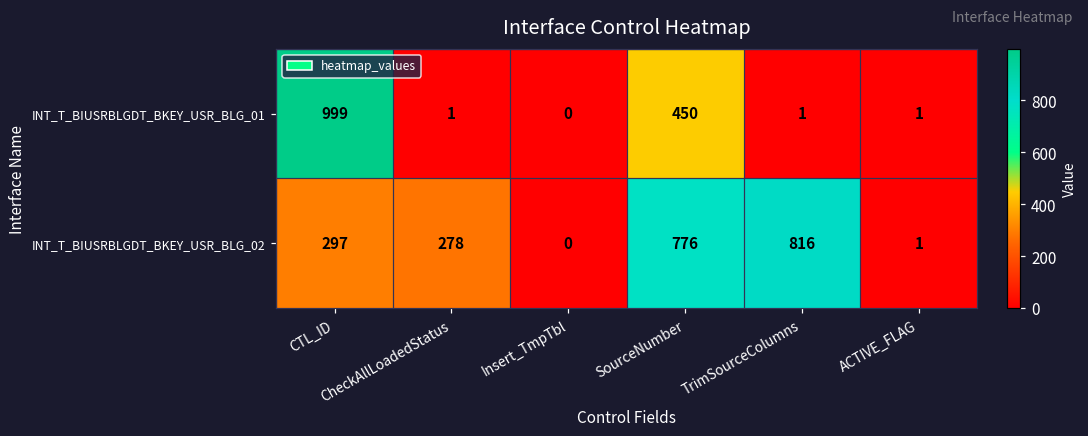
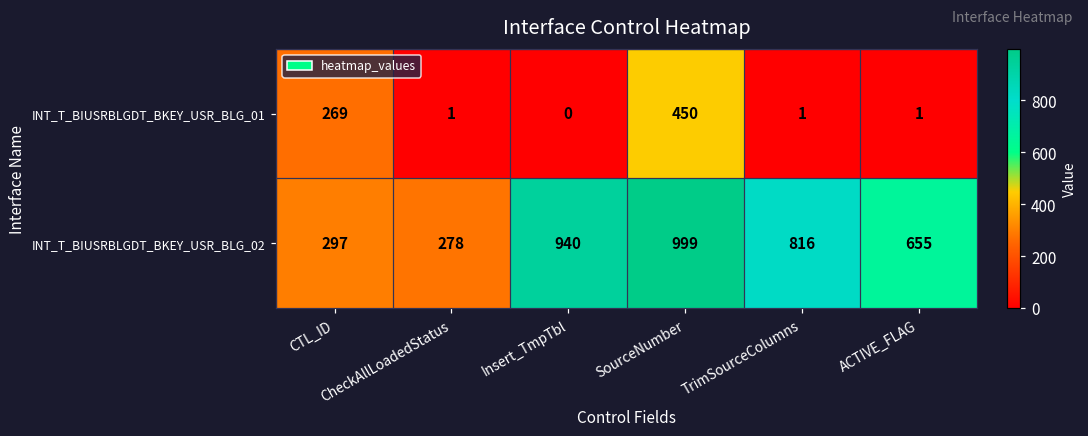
INT_T_BIUSRBLGDT_BKEY_USR_BLG_01, CTL_ID: 999 -> 269
INT_T_BIUSRBLGDT_BKEY_USR_BLG_02, Insert_TmpTbl: 0 -> 940
INT_T_BIUSRBLGDT_BKEY_USR_BLG_02, SourceNumber: 776 -> 999
INT_T_BIUSRBLGDT_BKEY_USR_BLG_02, ACTIVE_FLAG: 1 -> 655
